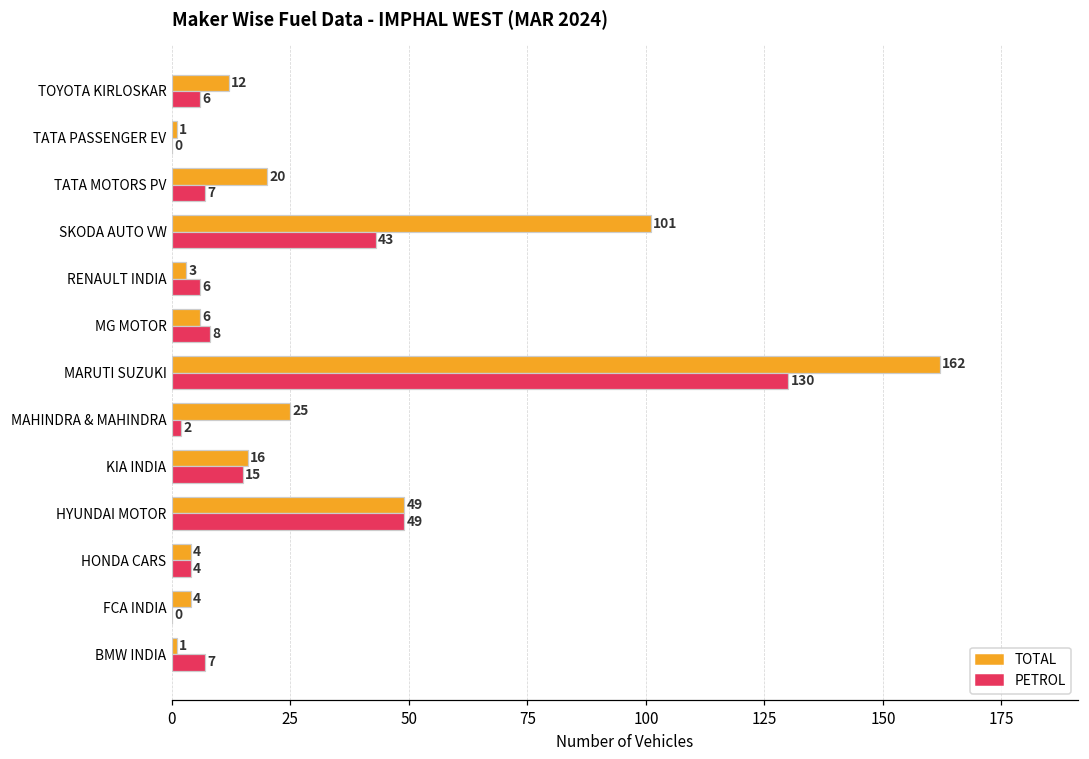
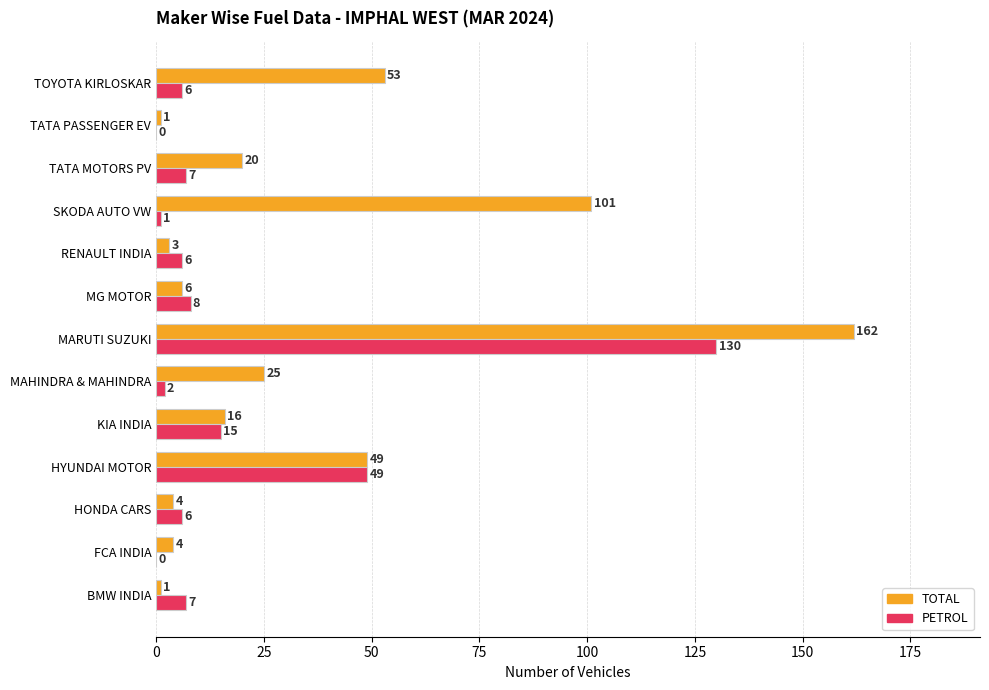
TOTAL, TOYOTA KIRLOSKAR: 12 -> 53
PETROL, SKODA AUTO VW: 43 -> 1
PETROL, HONDA CARS: 4 -> 6
